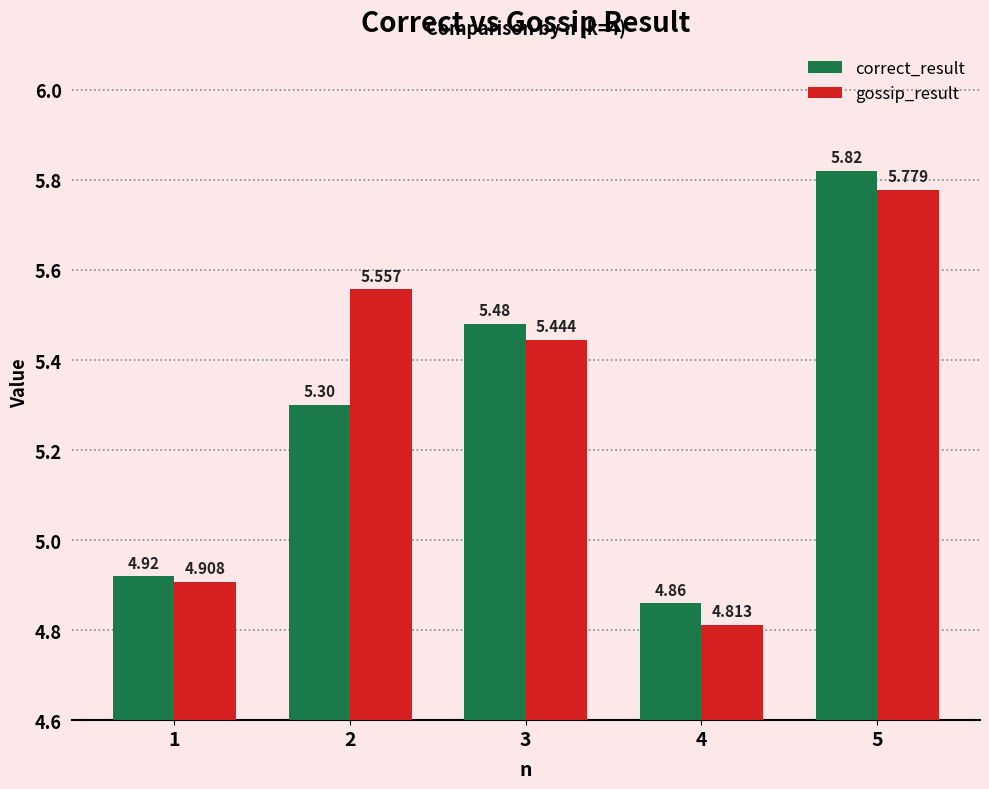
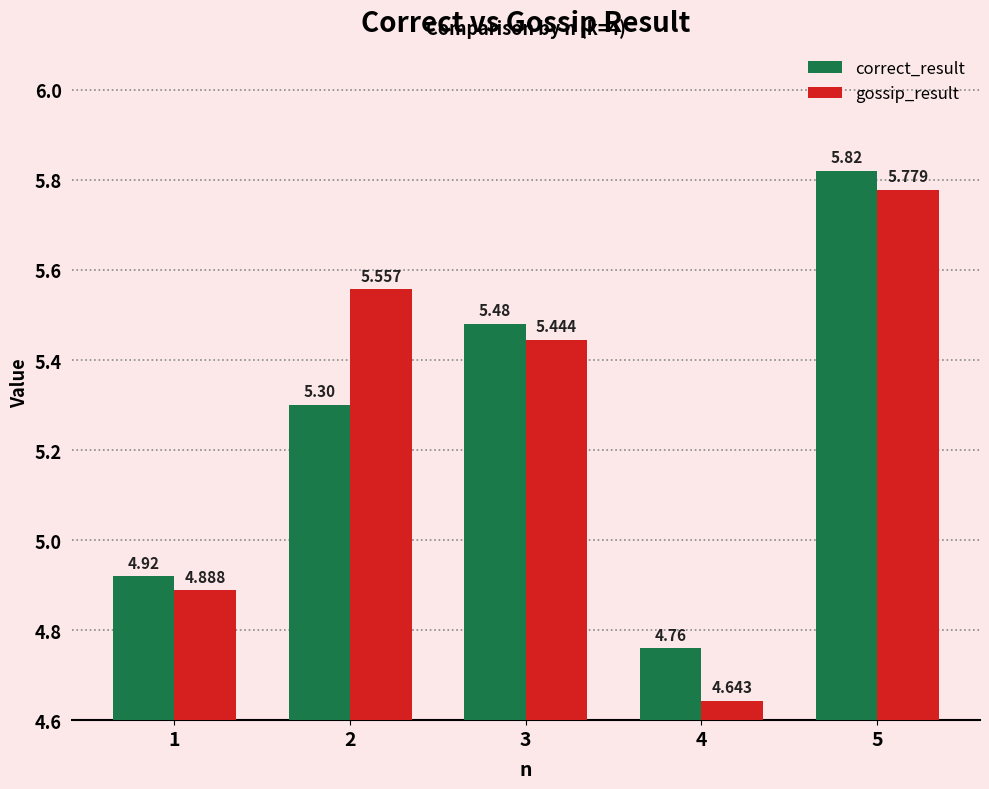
gossip_result, 1: 4.908 -> 4.888
correct_result, 4: 4.86 -> 4.76
gossip_result, 4: 4.813 -> 4.643
